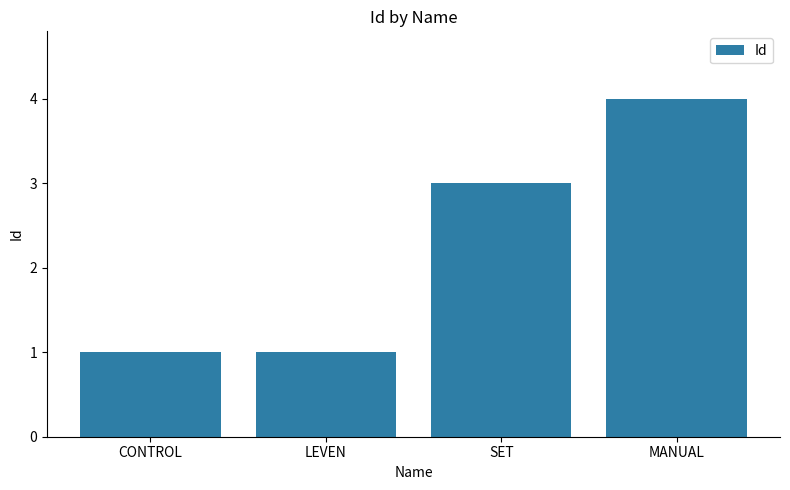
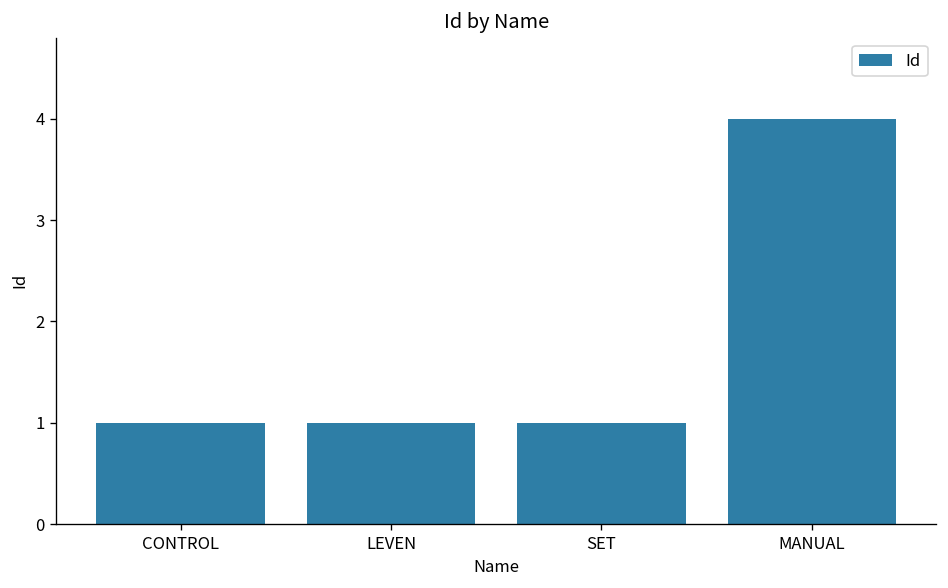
SET: 3 -> 1
